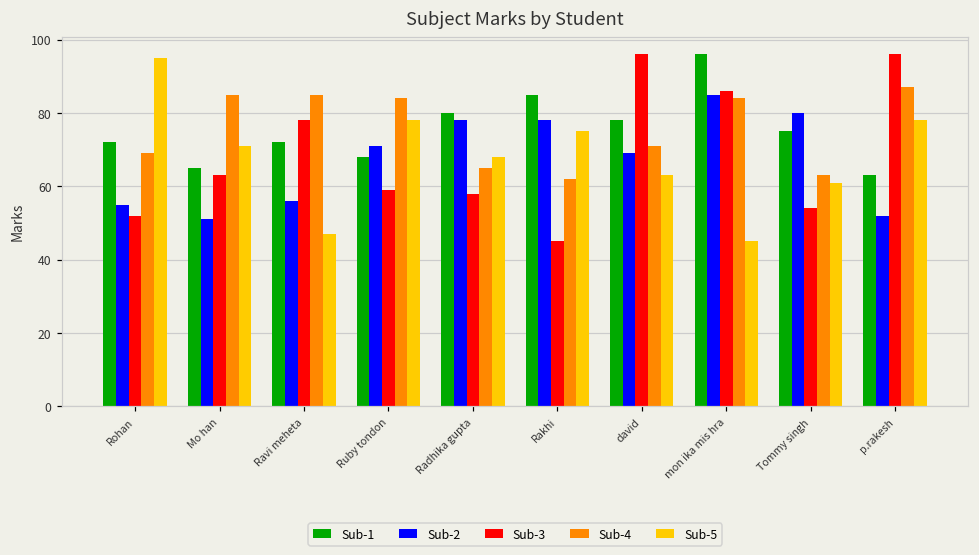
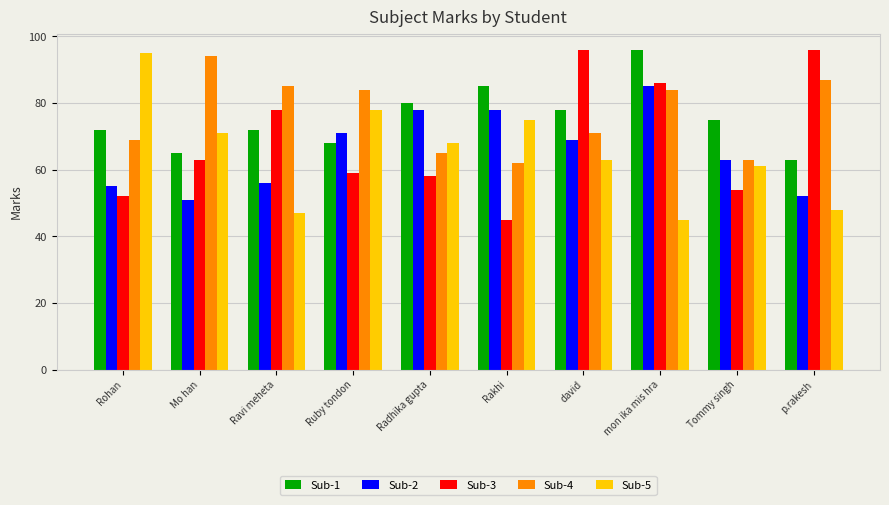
Sub-4, Mo han: 85 -> 94
Sub-2, Tommy singh: 80 -> 63
Sub-5, p.rakesh: 78 -> 48
